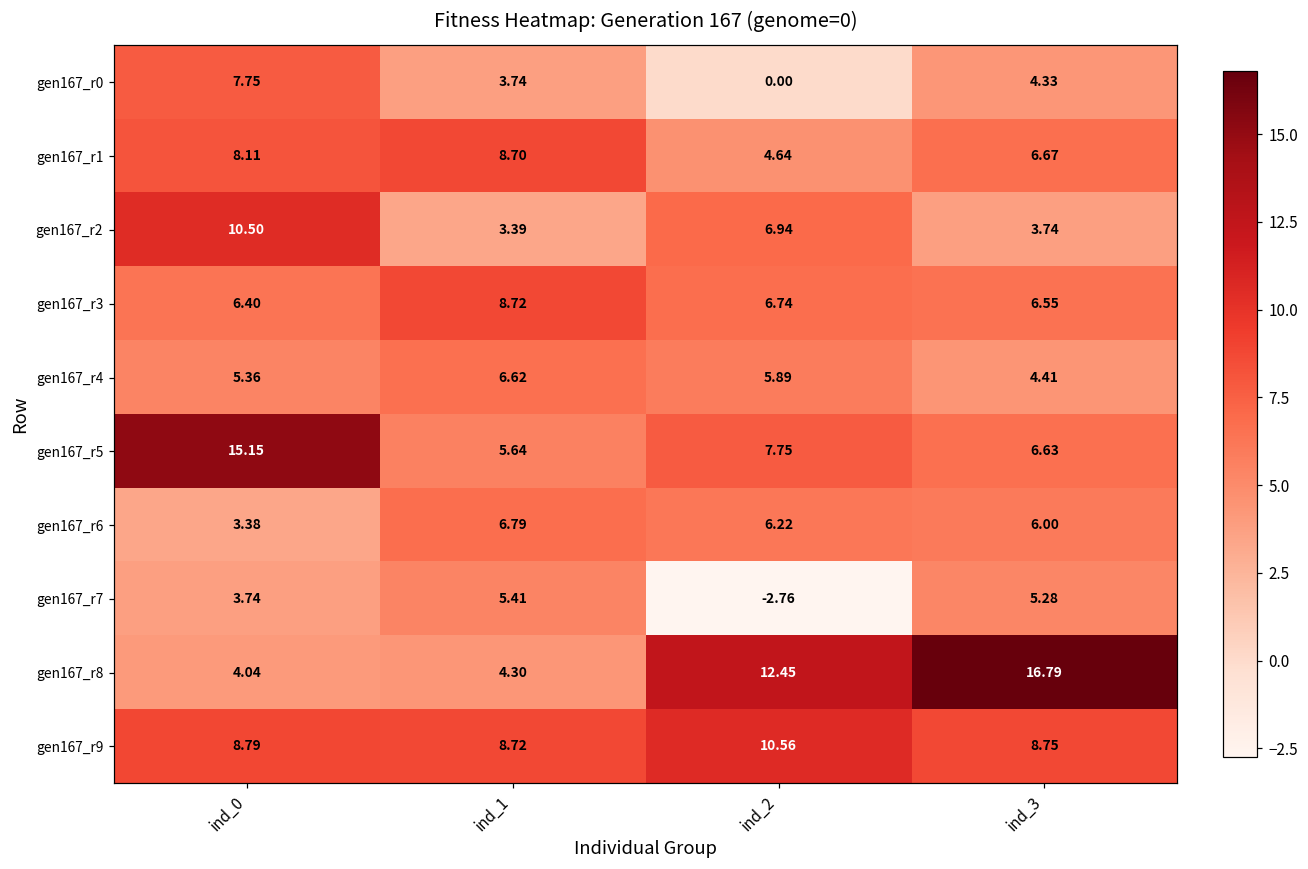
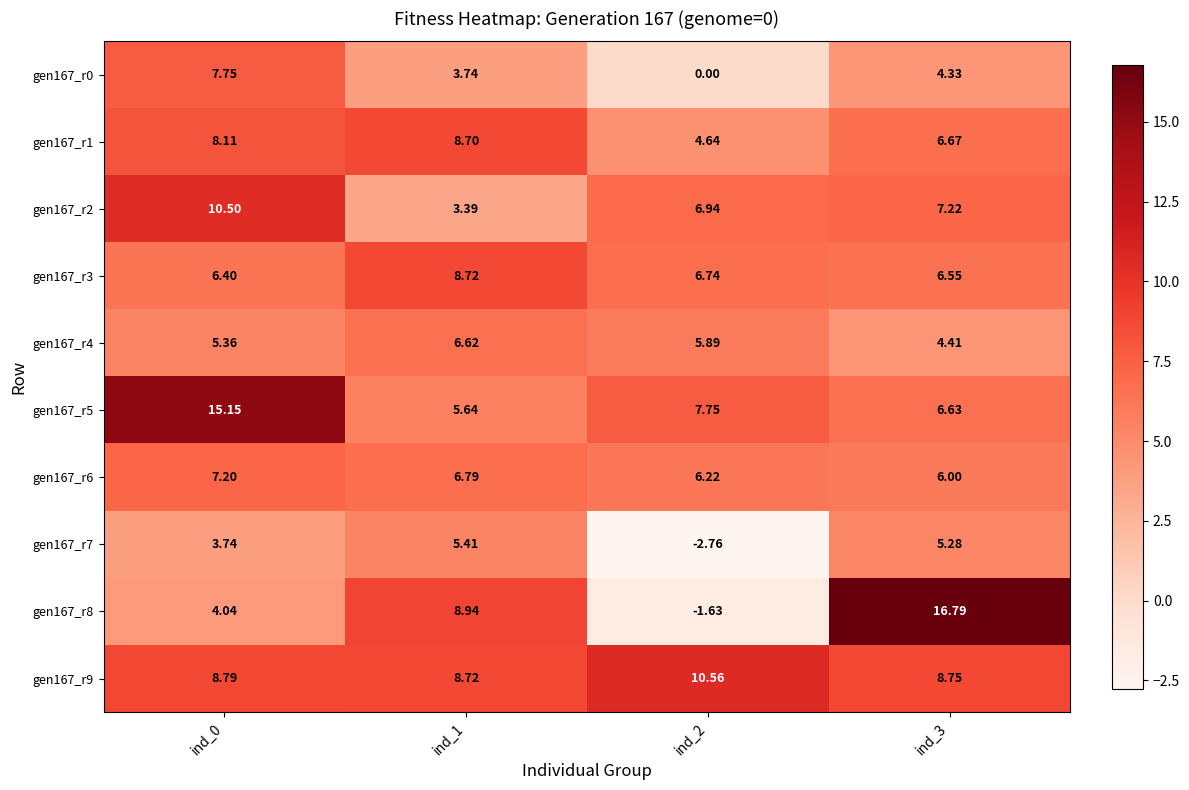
gen167_r2, ind_3: 3.74 -> 7.22
gen167_r6, ind_0: 3.38 -> 7.20
gen167_r8, ind_1: 4.30 -> 8.94
gen167_r8, ind_2: 12.45 -> -1.63
